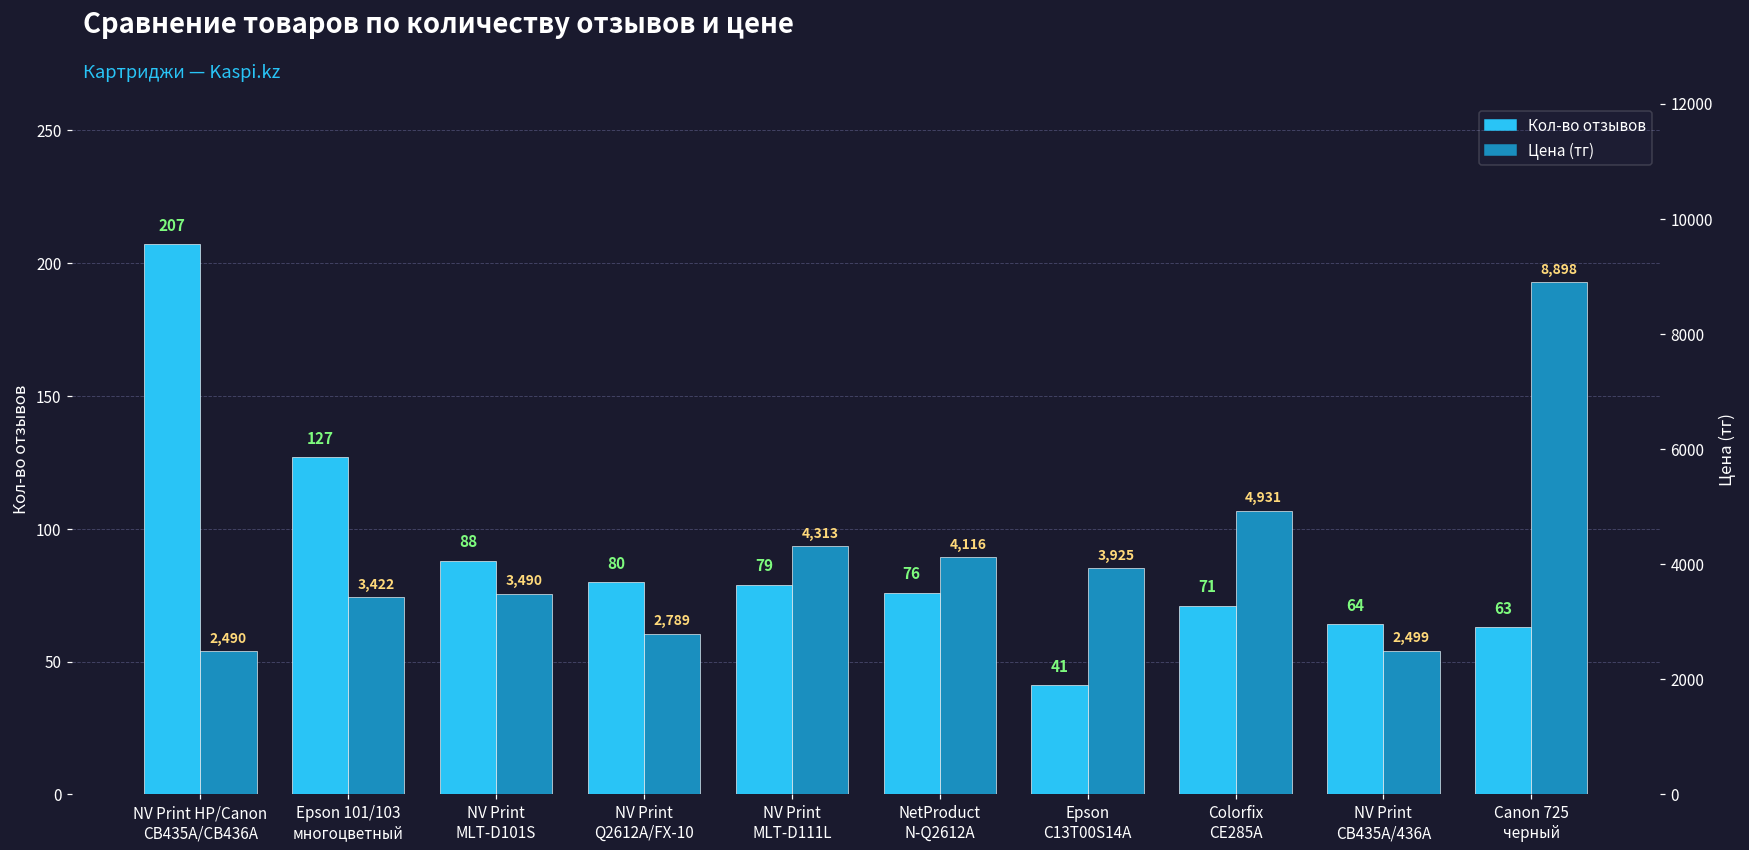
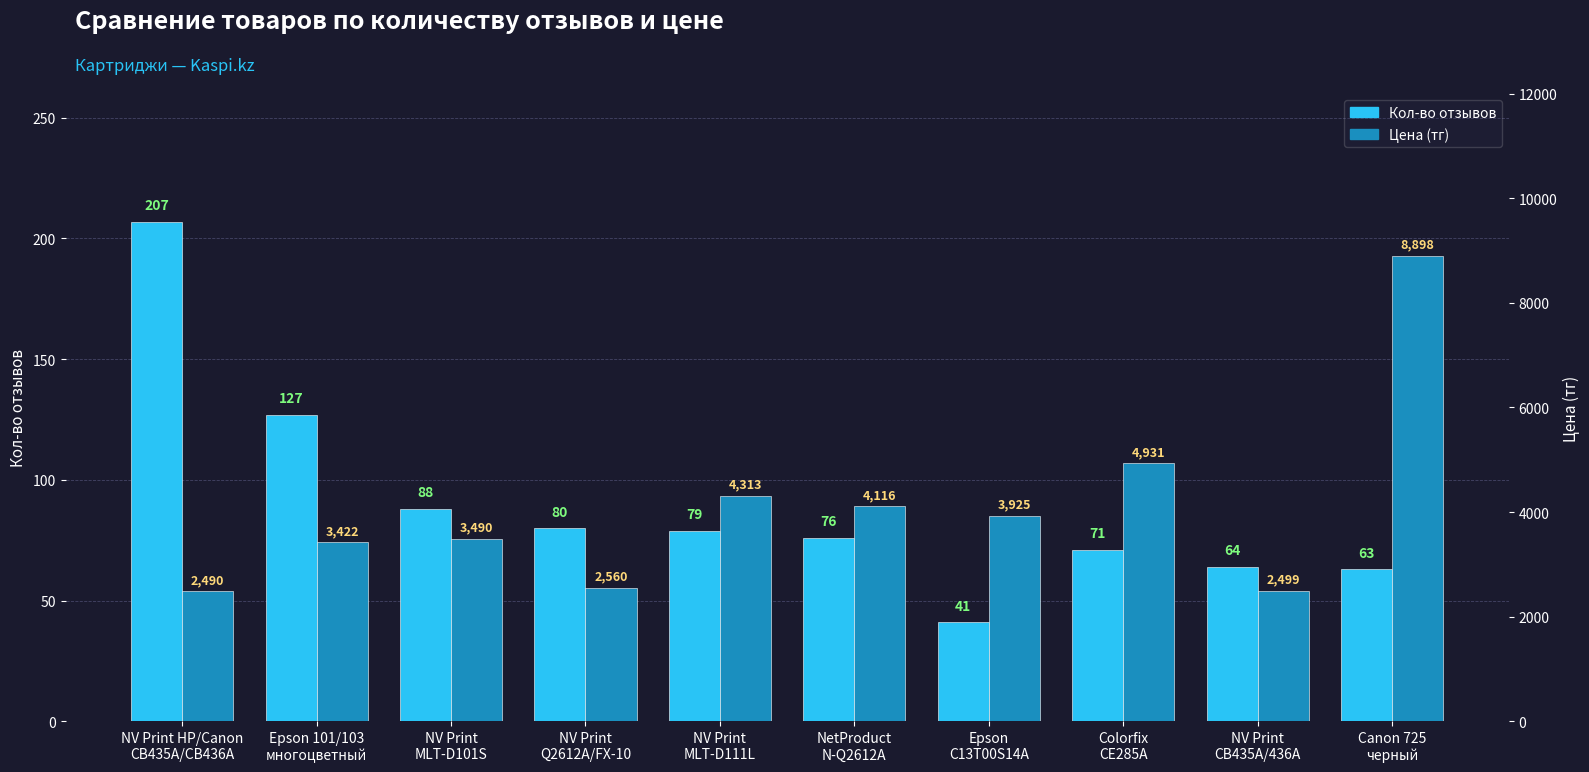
Цена (тг), NV Print Q2612A/FX-10: 2,789 -> 2,560
